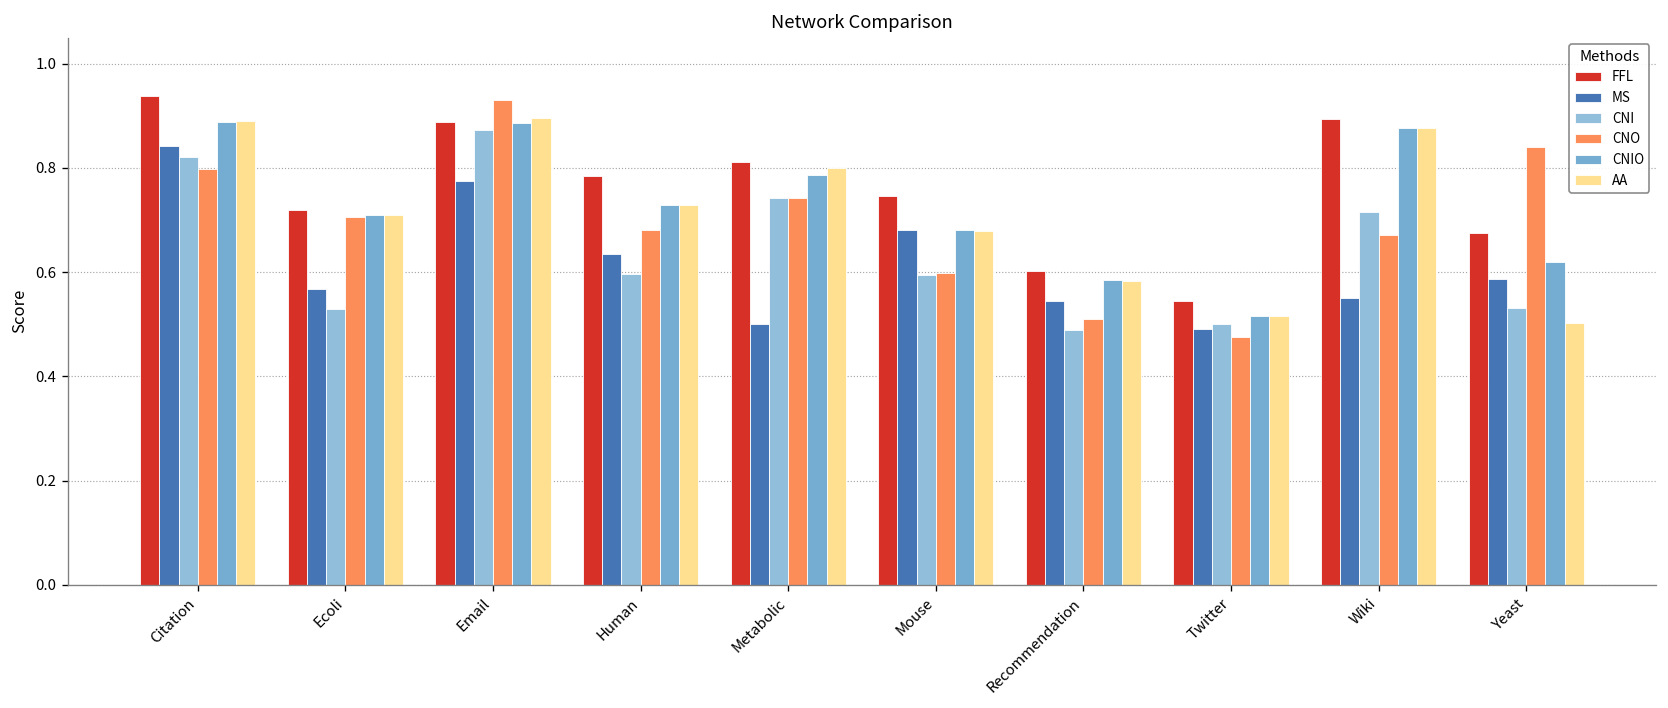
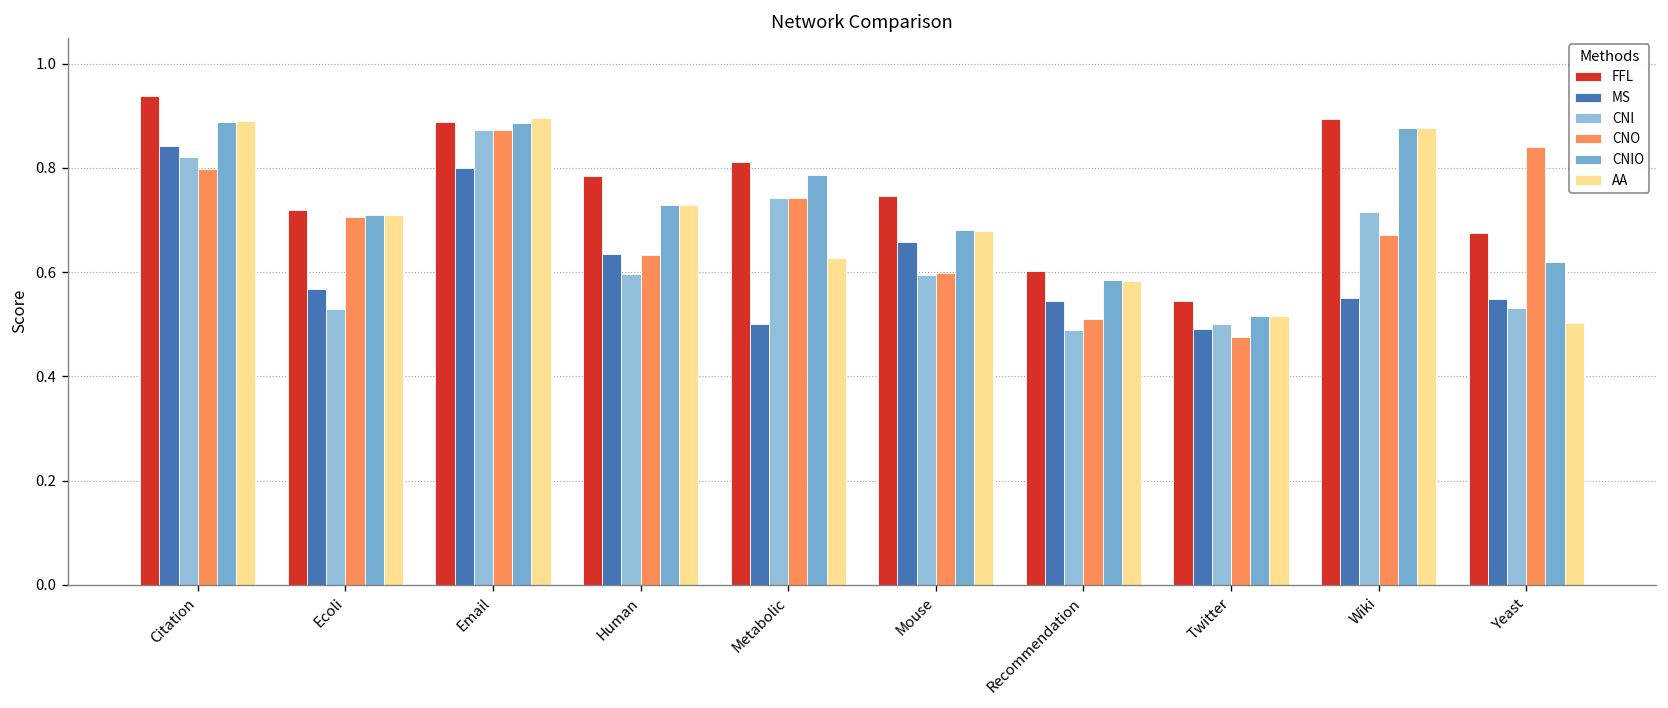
MS, Email: 0.78 -> 0.80
CNO, Email: 0.93 -> 0.87
CNO, Human: 0.68 -> 0.63
AA, Metabolic: 0.80 -> 0.63
MS, Mouse: 0.68 -> 0.66
MS, Yeast: 0.59 -> 0.55
